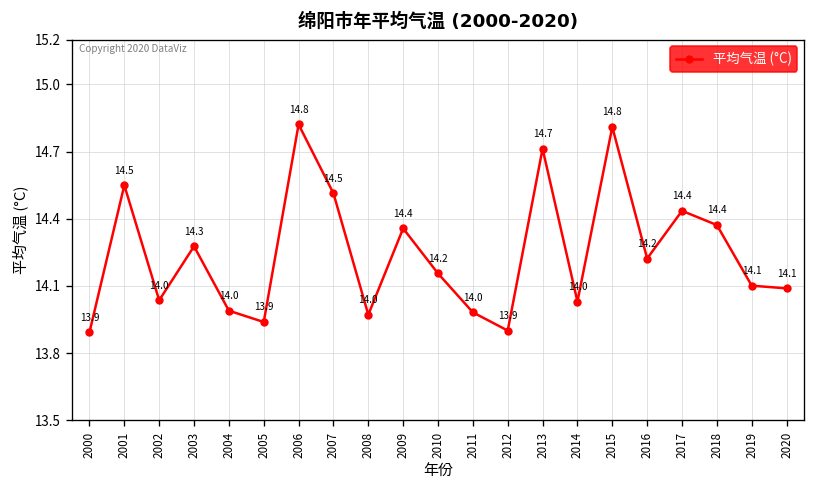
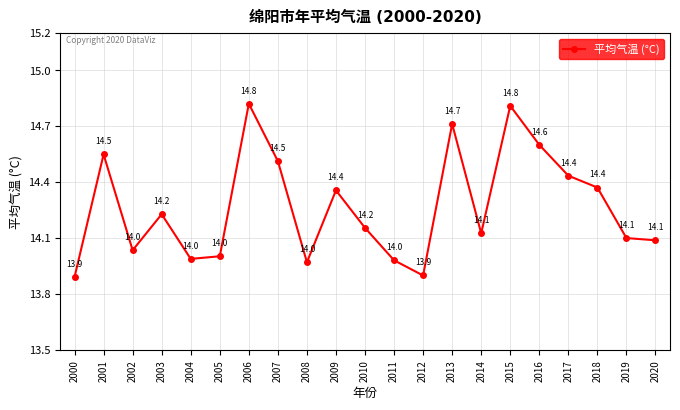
2003: 14.3 -> 14.2
2005: 13.9 -> 14.0
2014: 14.0 -> 14.1
2016: 14.2 -> 14.6
